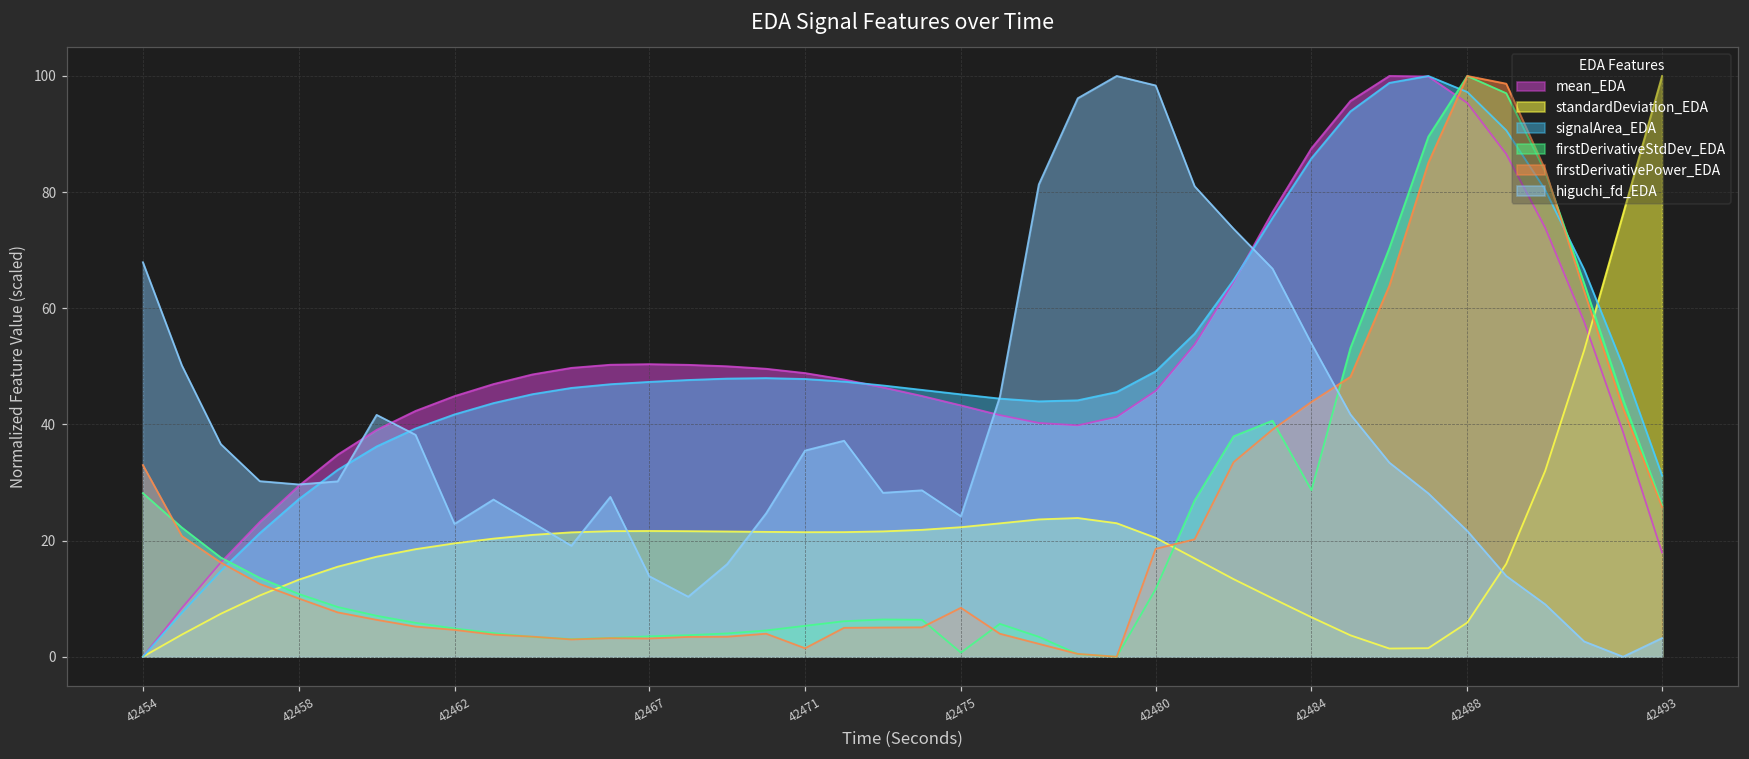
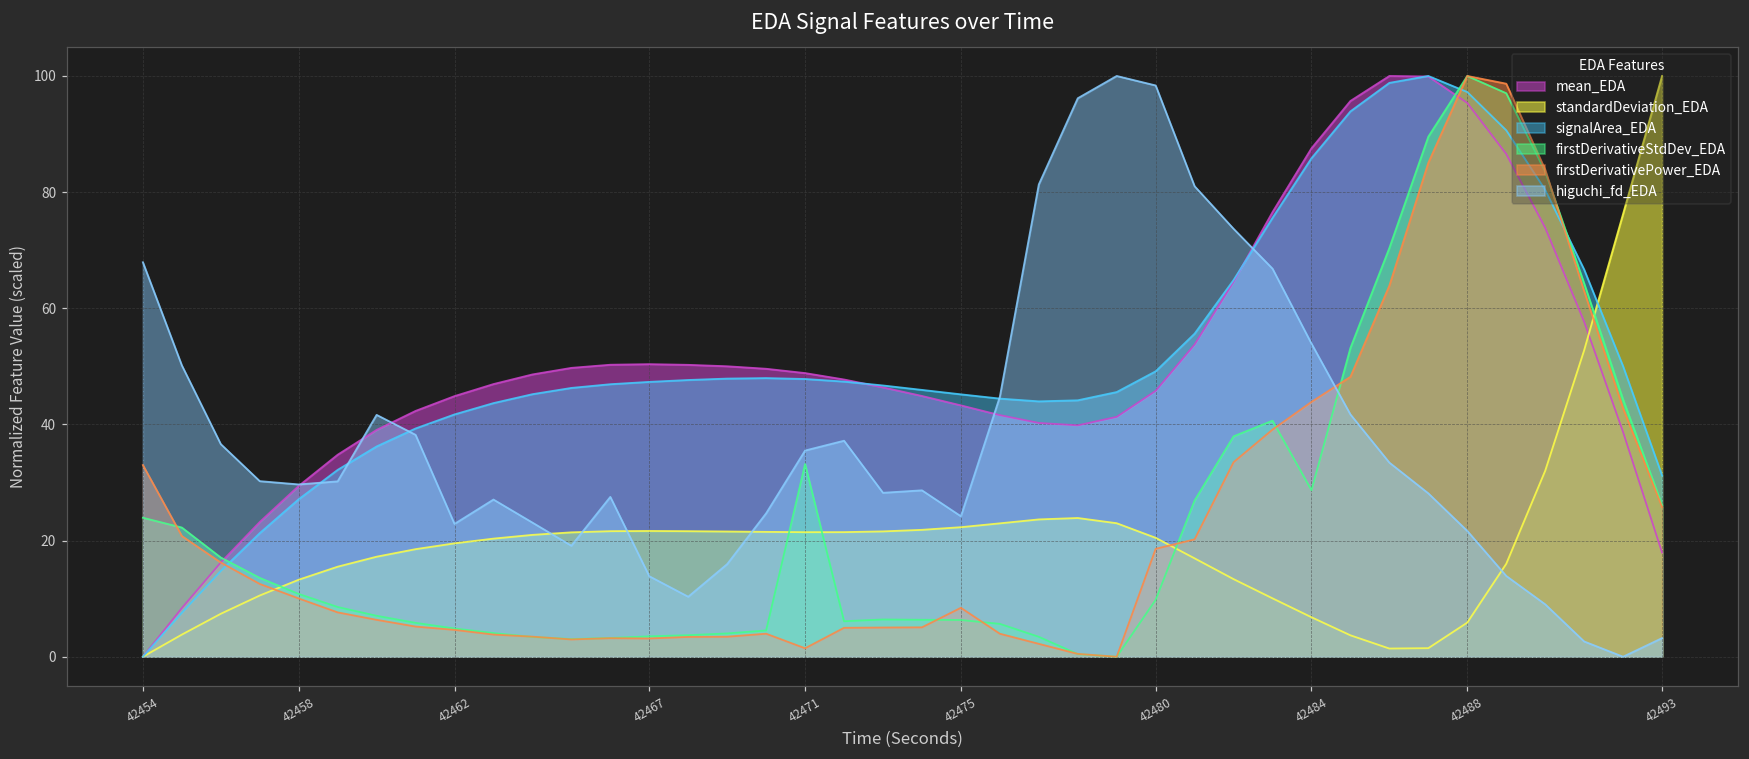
firstDerivativeStdDev_EDA, 42454: 28 -> 24
firstDerivativeStdDev_EDA, 42471: 5 -> 33
firstDerivativeStdDev_EDA, 42475: 1 -> 6
firstDerivativeStdDev_EDA, 42480: 12 -> 10
